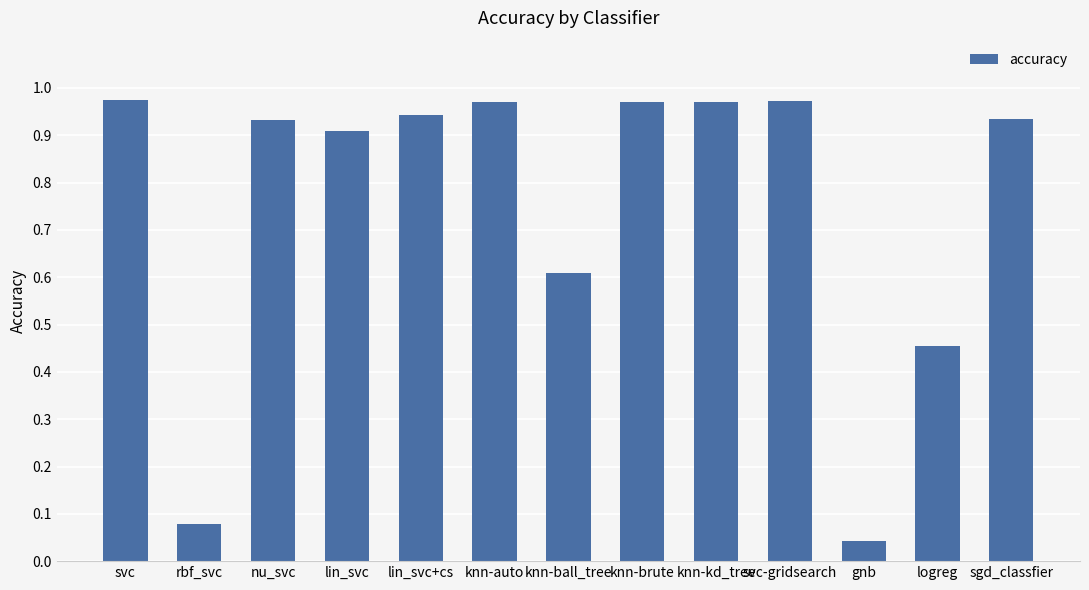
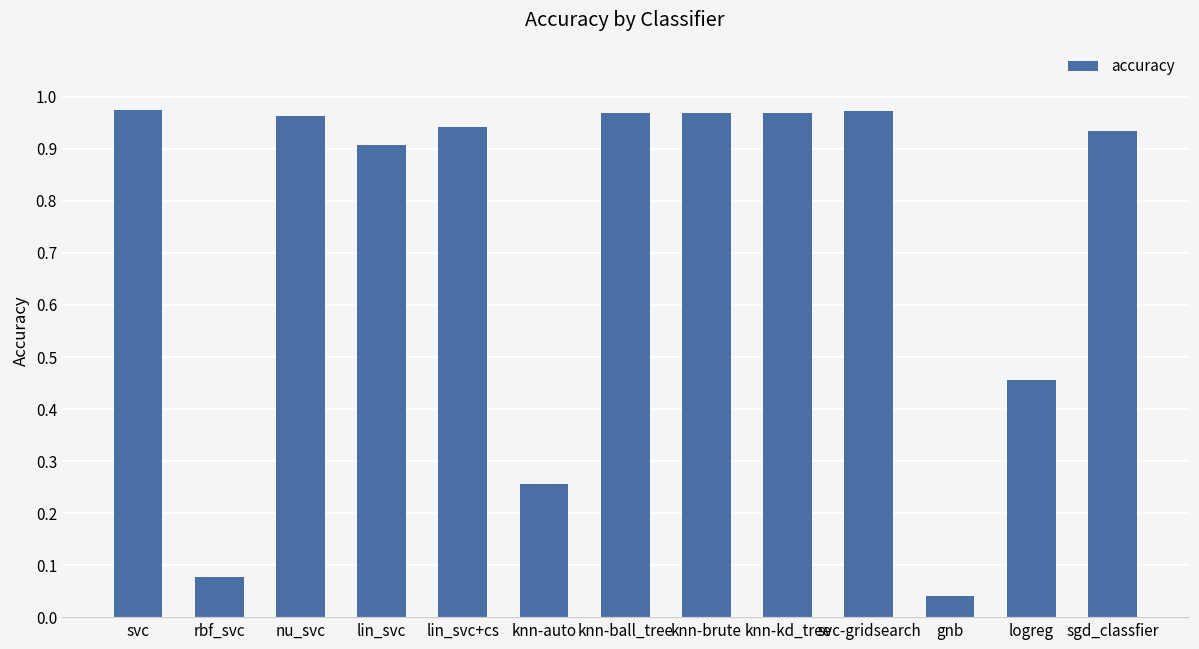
nu_svc: 0.93 -> 0.96
knn-auto: 0.97 -> 0.26
knn-ball_tree: 0.61 -> 0.97
